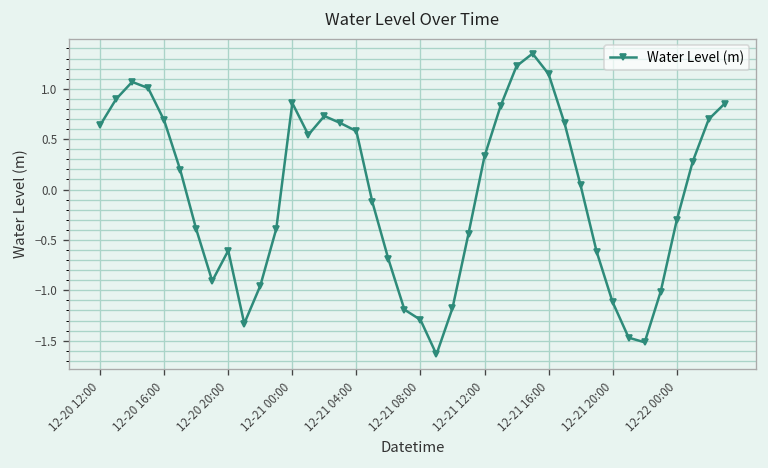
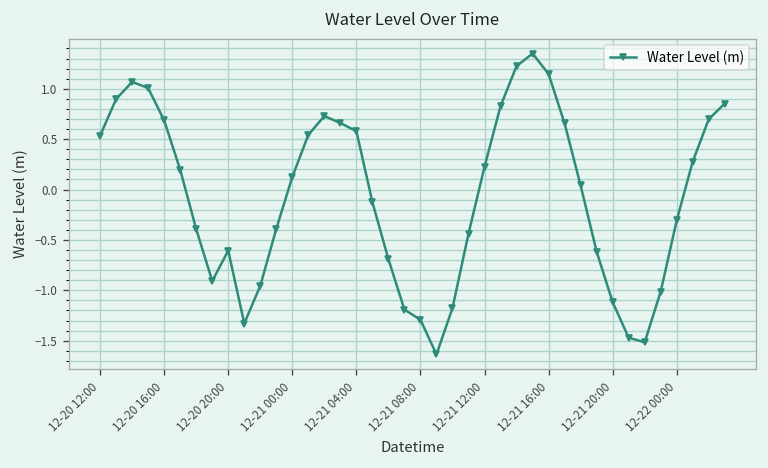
12-20 12:00: 0.6 -> 0.5
12-21 00:00: 0.9 -> 0.1
12-21 12:00: 0.3 -> 0.2
